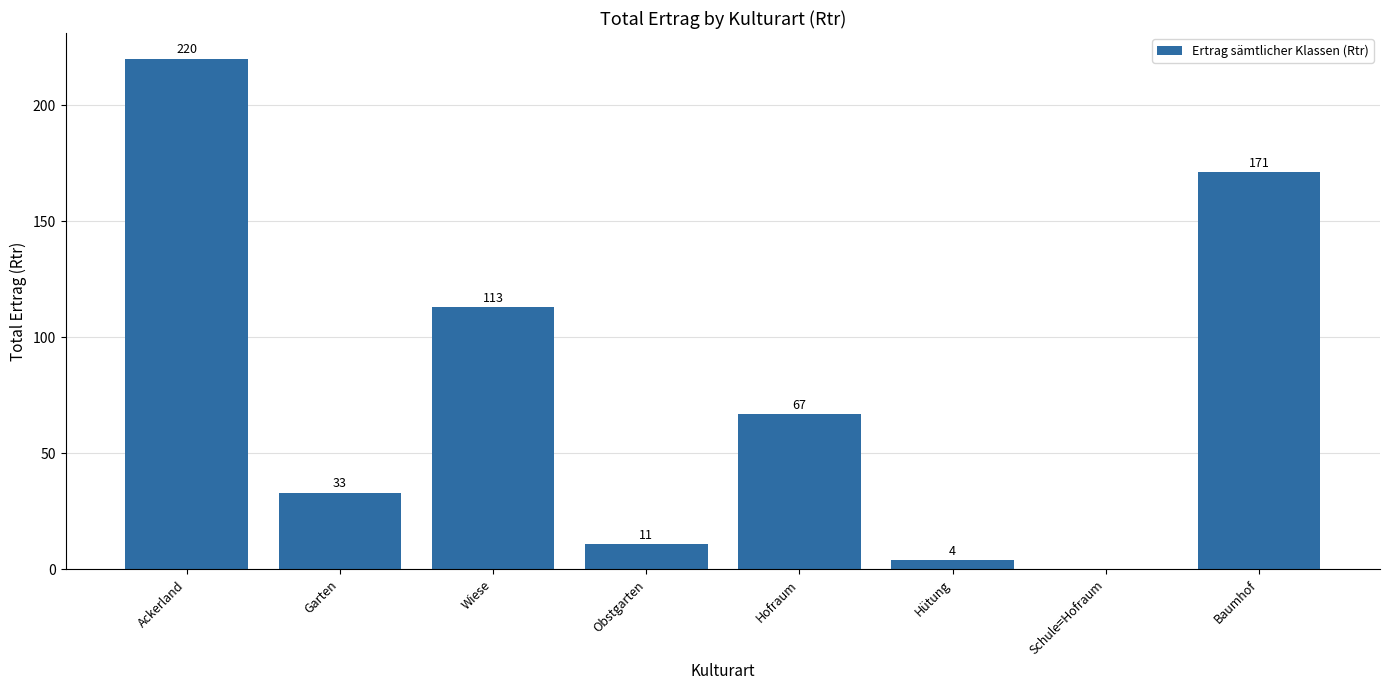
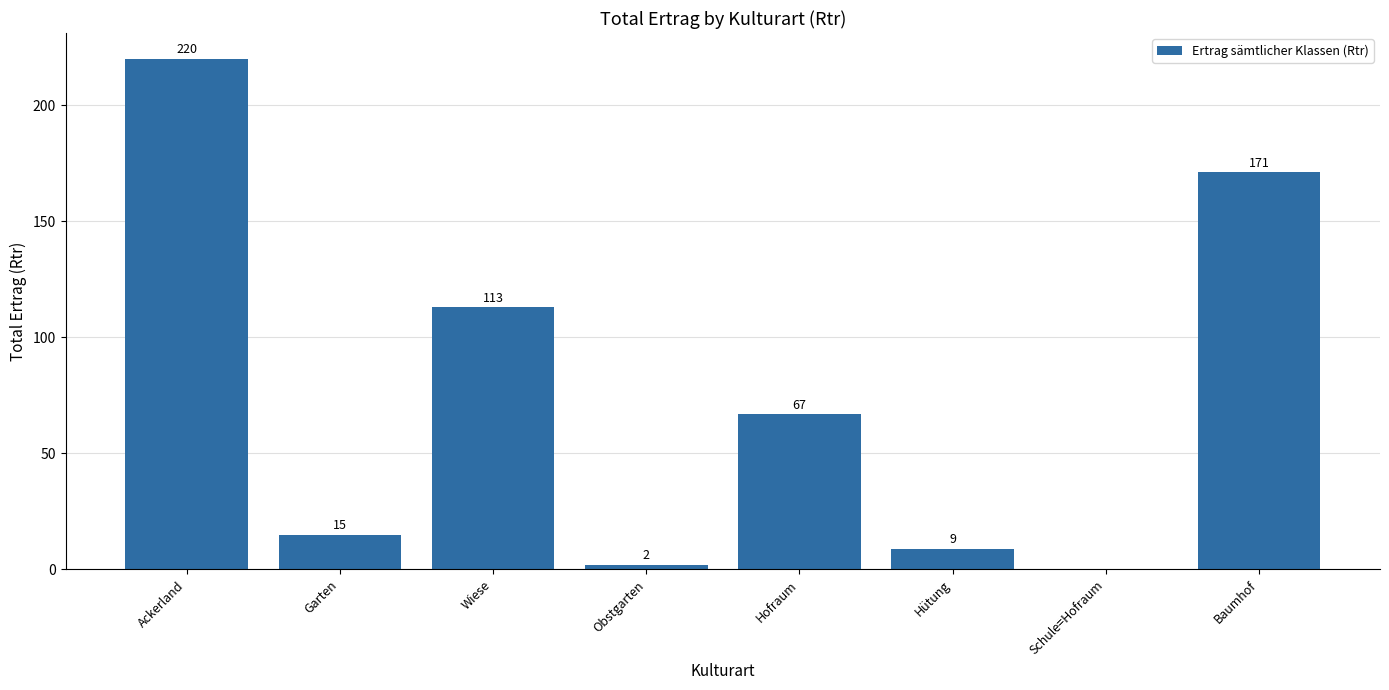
Garten: 33 -> 15
Obstgarten: 11 -> 2
Hütung: 4 -> 9
